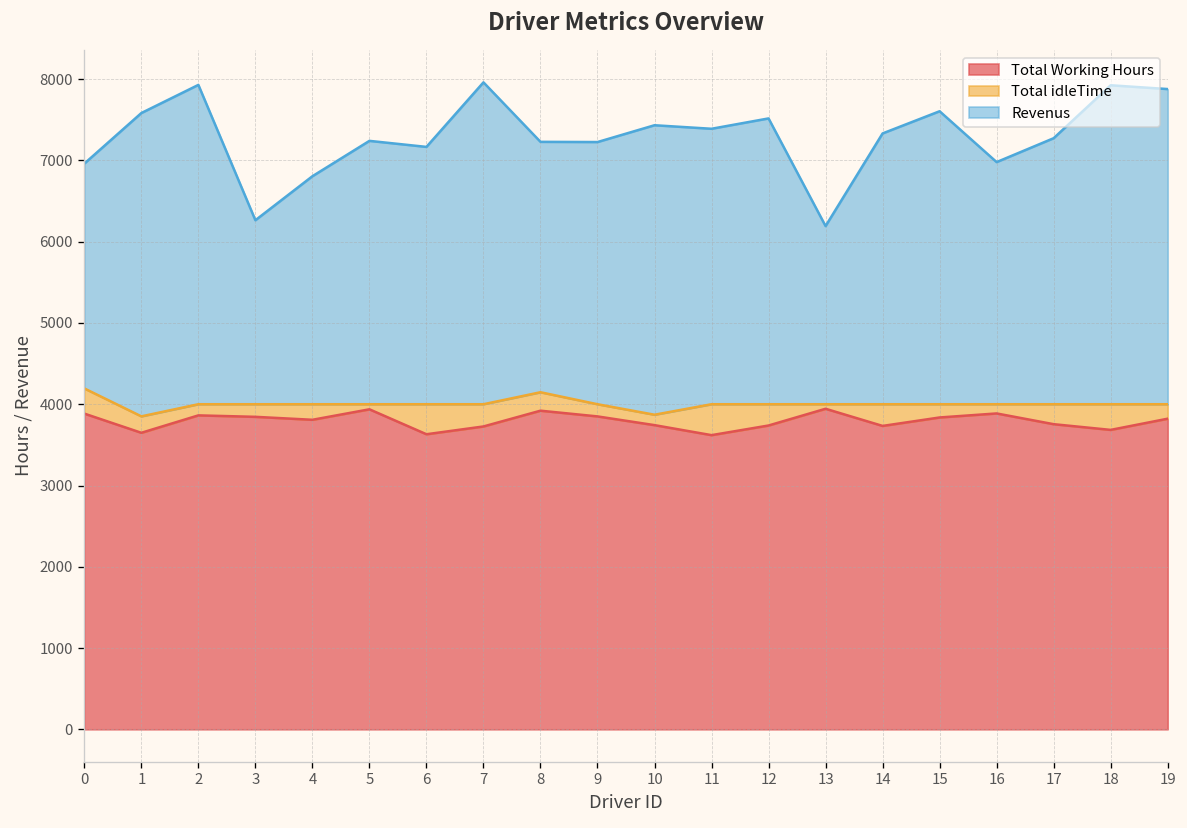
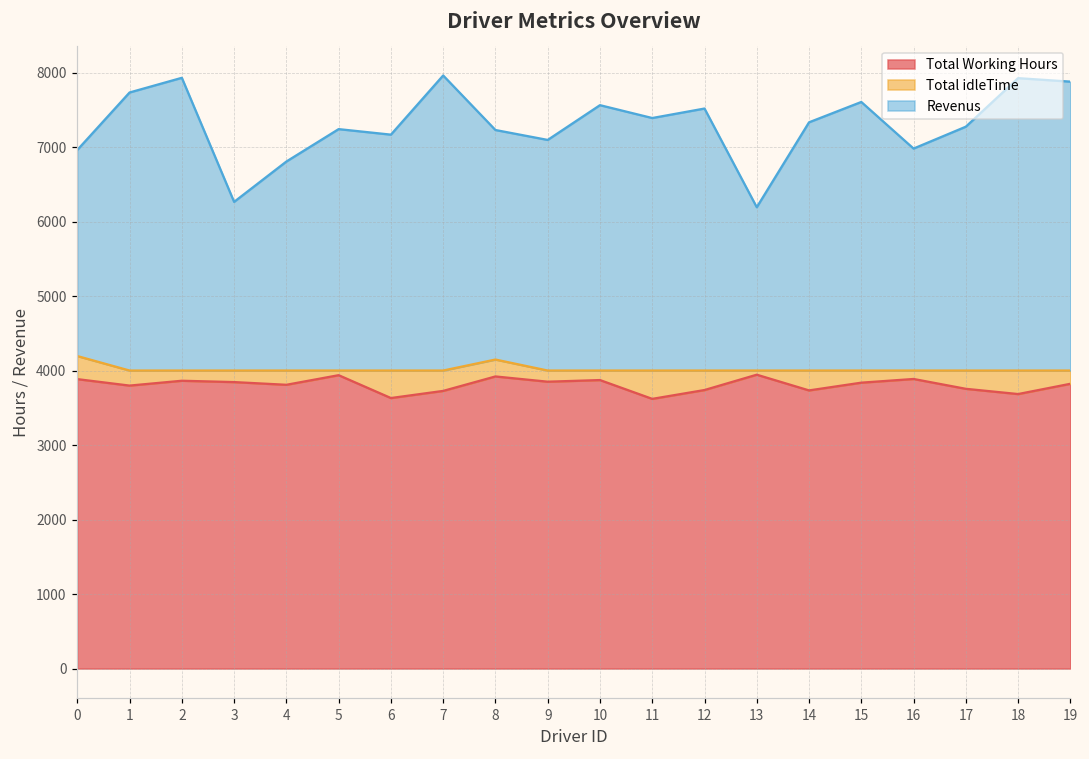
Total Working Hours, 1: 3600 -> 3800
Revenus, 9: 7200 -> 7100
Total Working Hours, 10: 3700 -> 3900
